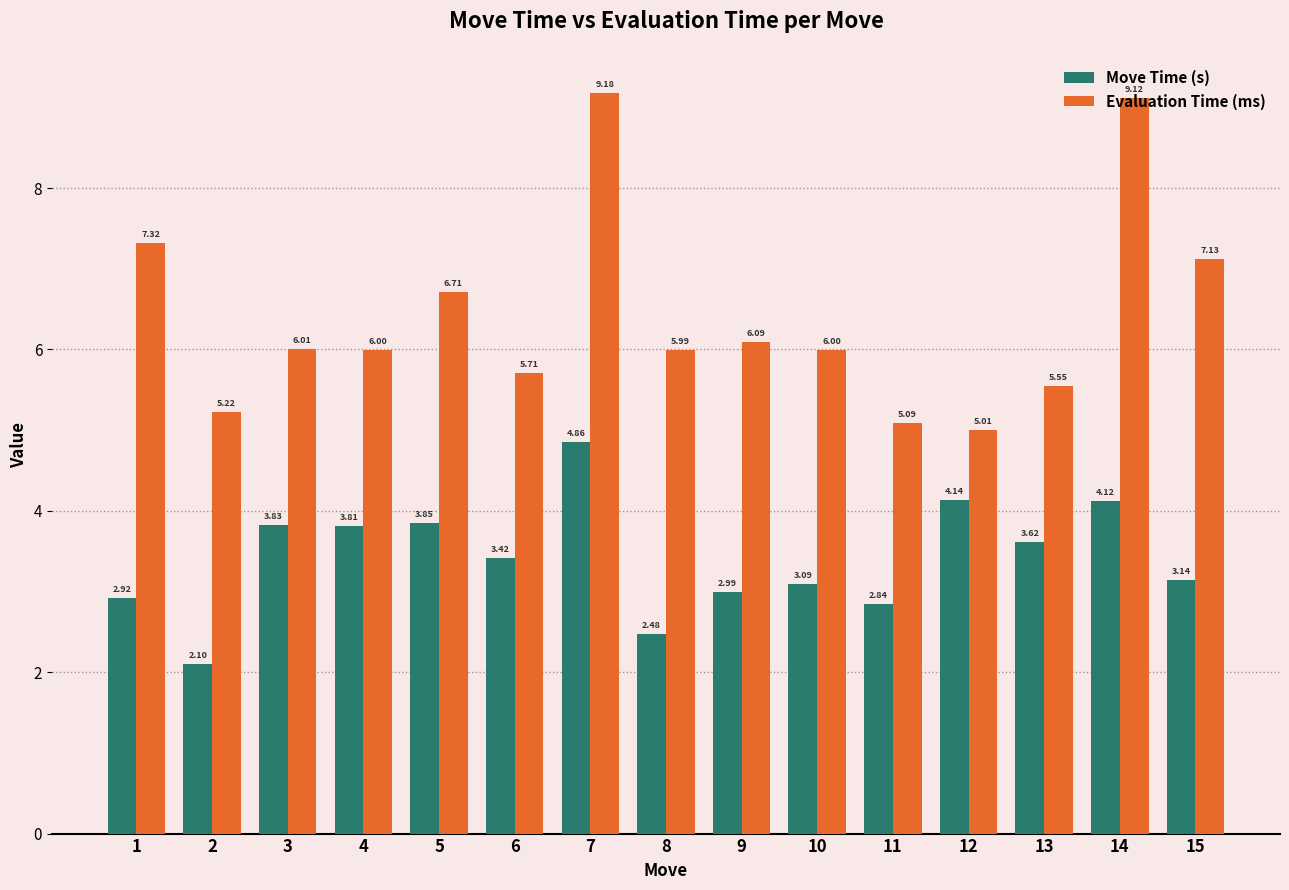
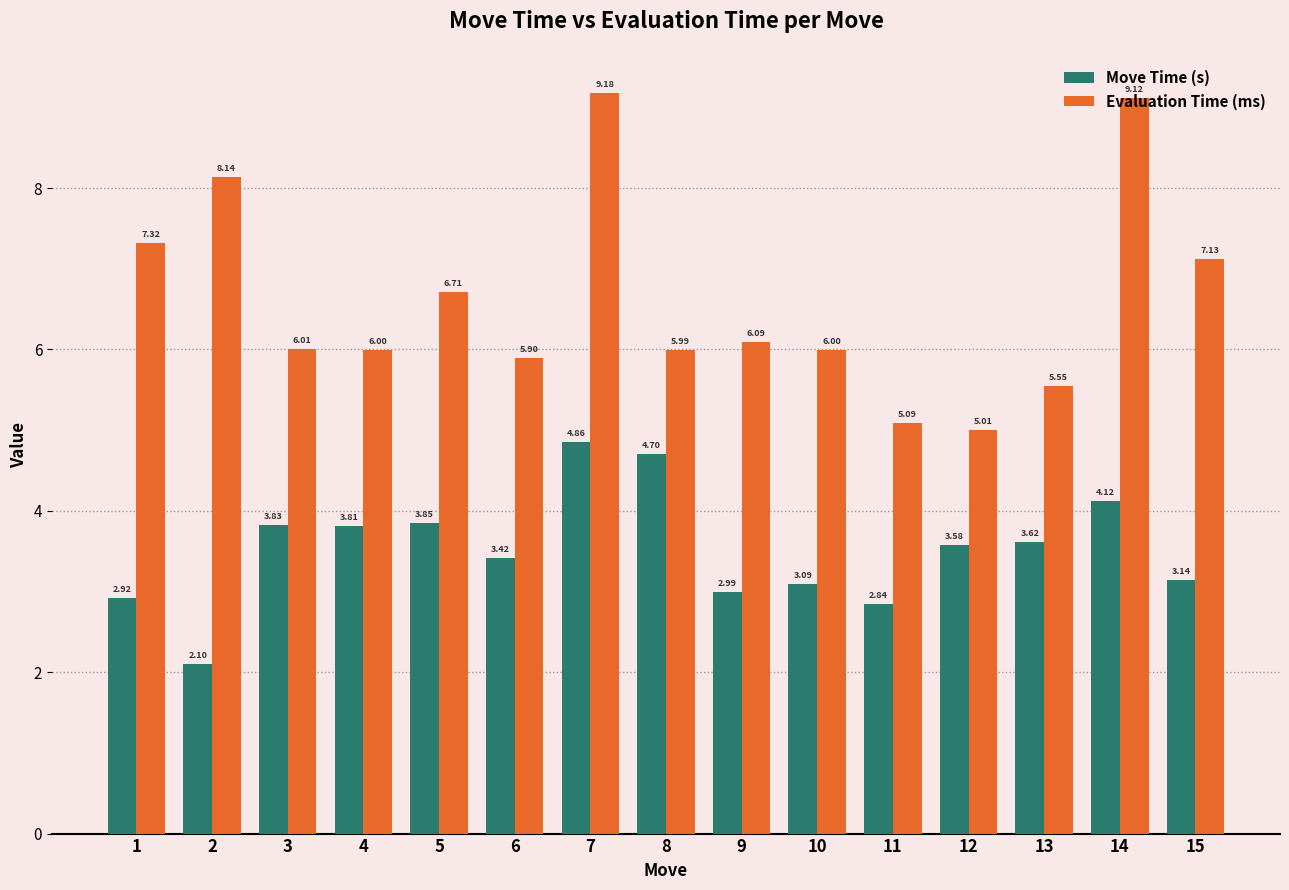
Evaluation Time (ms), 2: 5.22 -> 8.14
Evaluation Time (ms), 6: 5.71 -> 5.90
Move Time (s), 8: 2.48 -> 4.70
Move Time (s), 12: 4.14 -> 3.58
